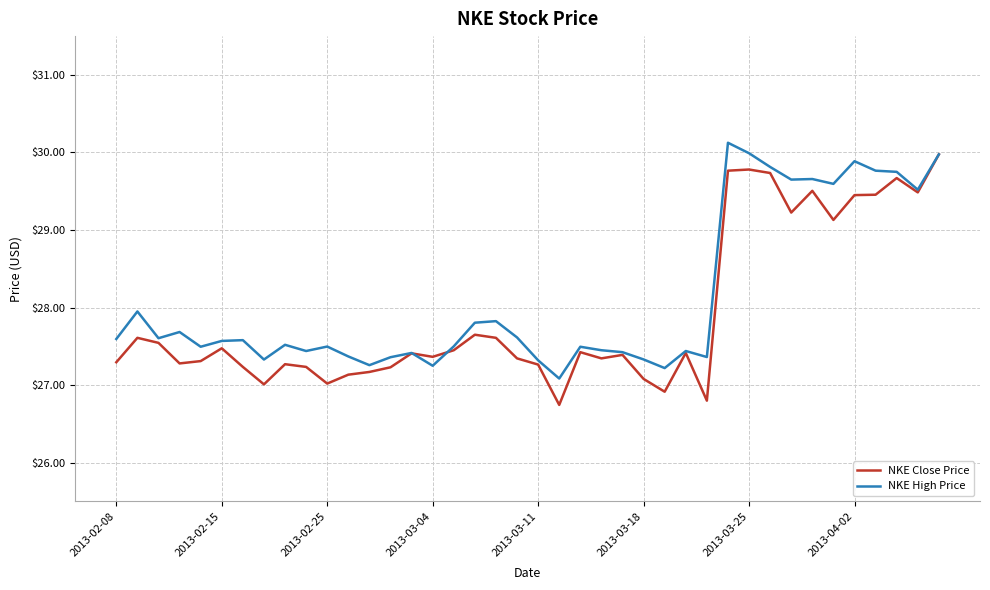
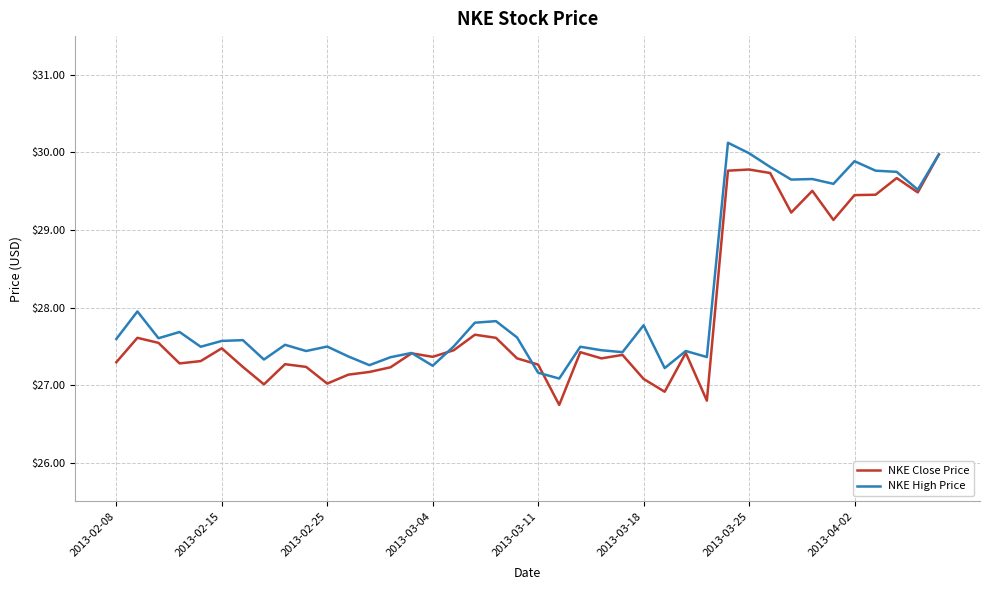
NKE High Price, 2013-03-11: $27.3 -> $27.2
NKE High Price, 2013-03-18: $27.3 -> $27.8
